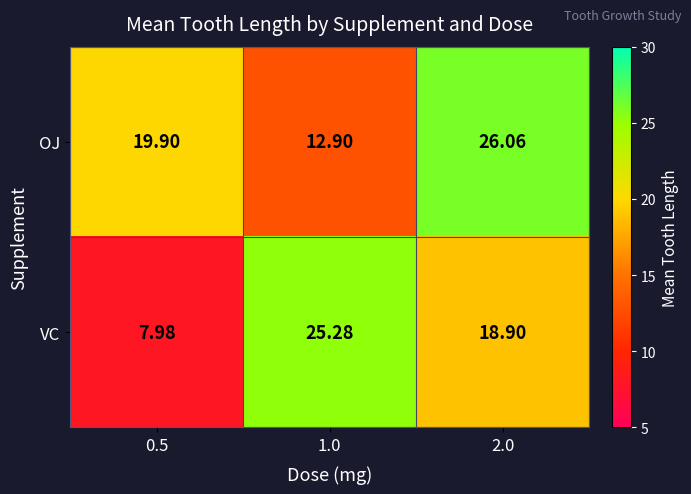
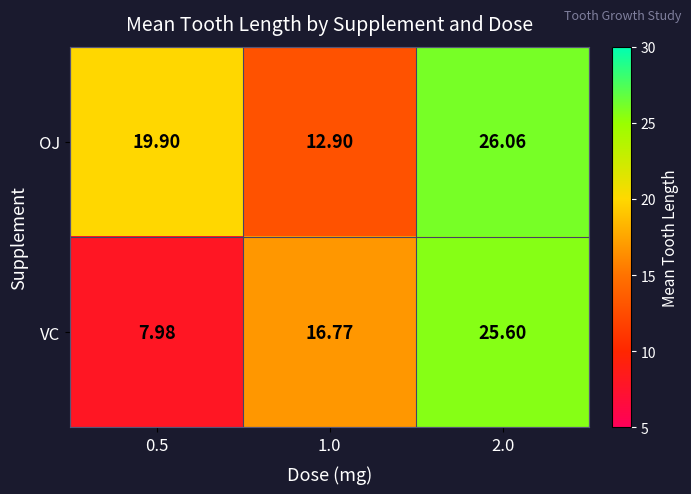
VC, 1.0: 25.28 -> 16.77
VC, 2.0: 18.90 -> 25.60
